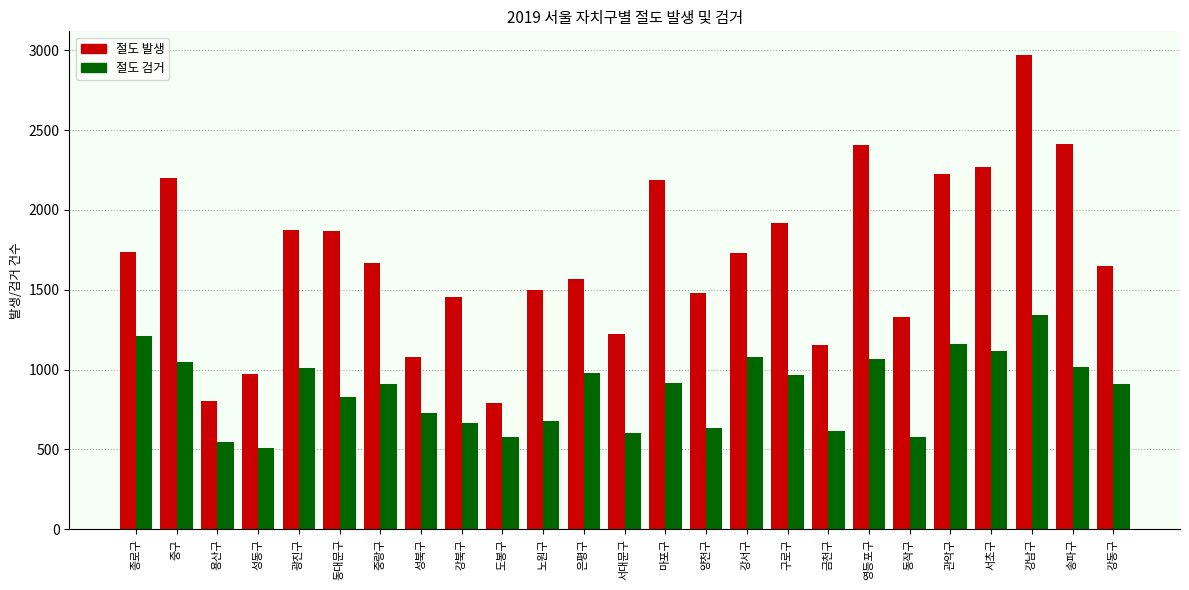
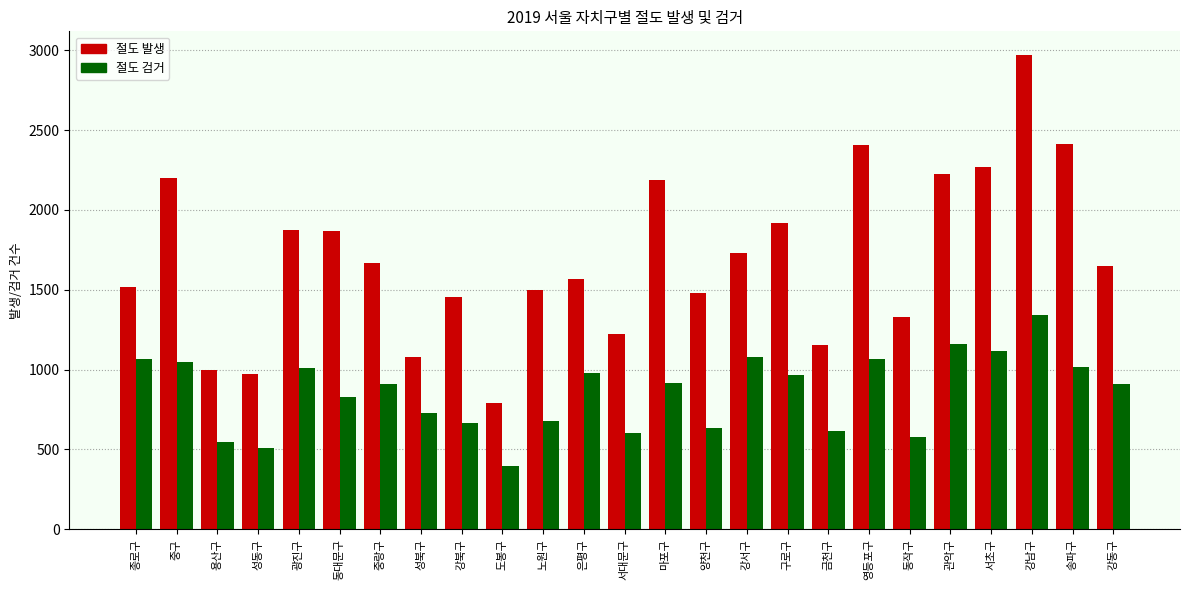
절도 발생, 종로구: 1740 -> 1520
절도 검거, 종로구: 1210 -> 1070
절도 발생, 용산구: 800 -> 1000
절도 검거, 도봉구: 580 -> 390
